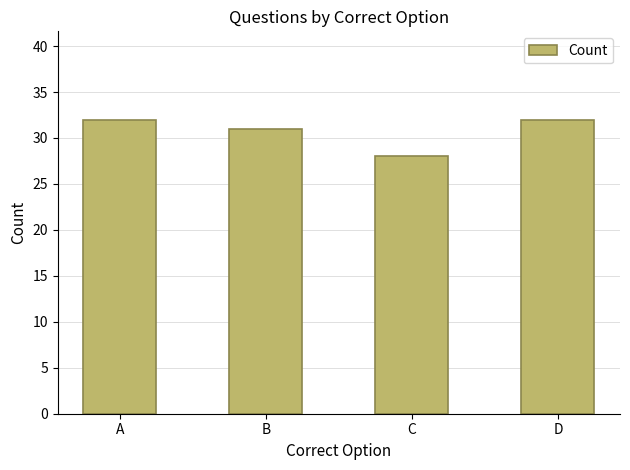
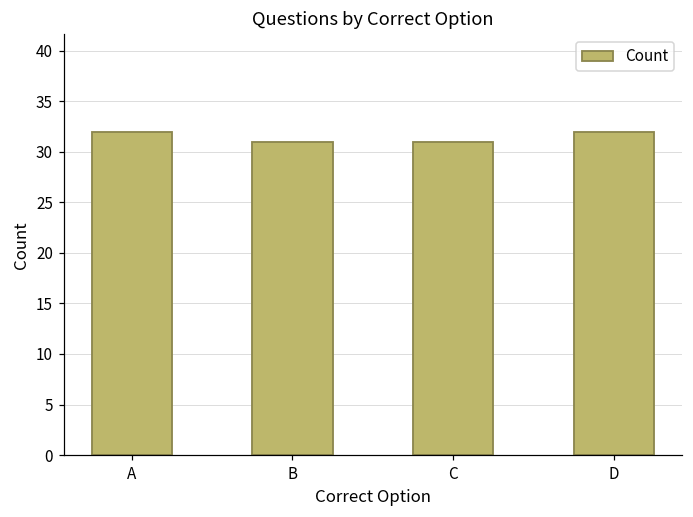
C: 28 -> 31
